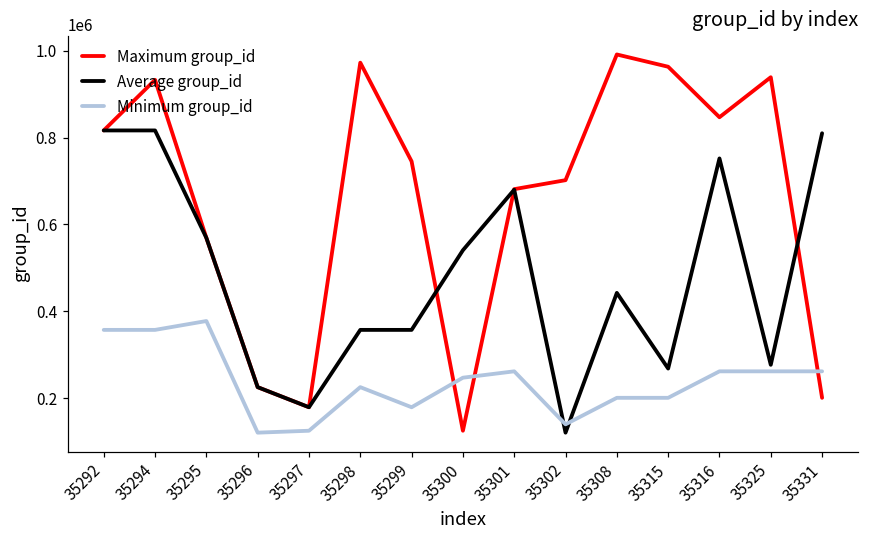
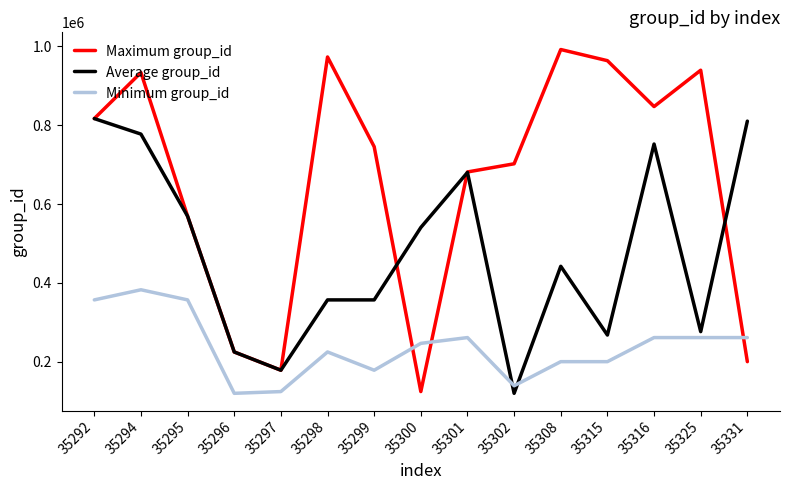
Average group_id, 35294: 820000 -> 780000
Minimum group_id, 35294: 360000 -> 380000
Minimum group_id, 35295: 380000 -> 360000
